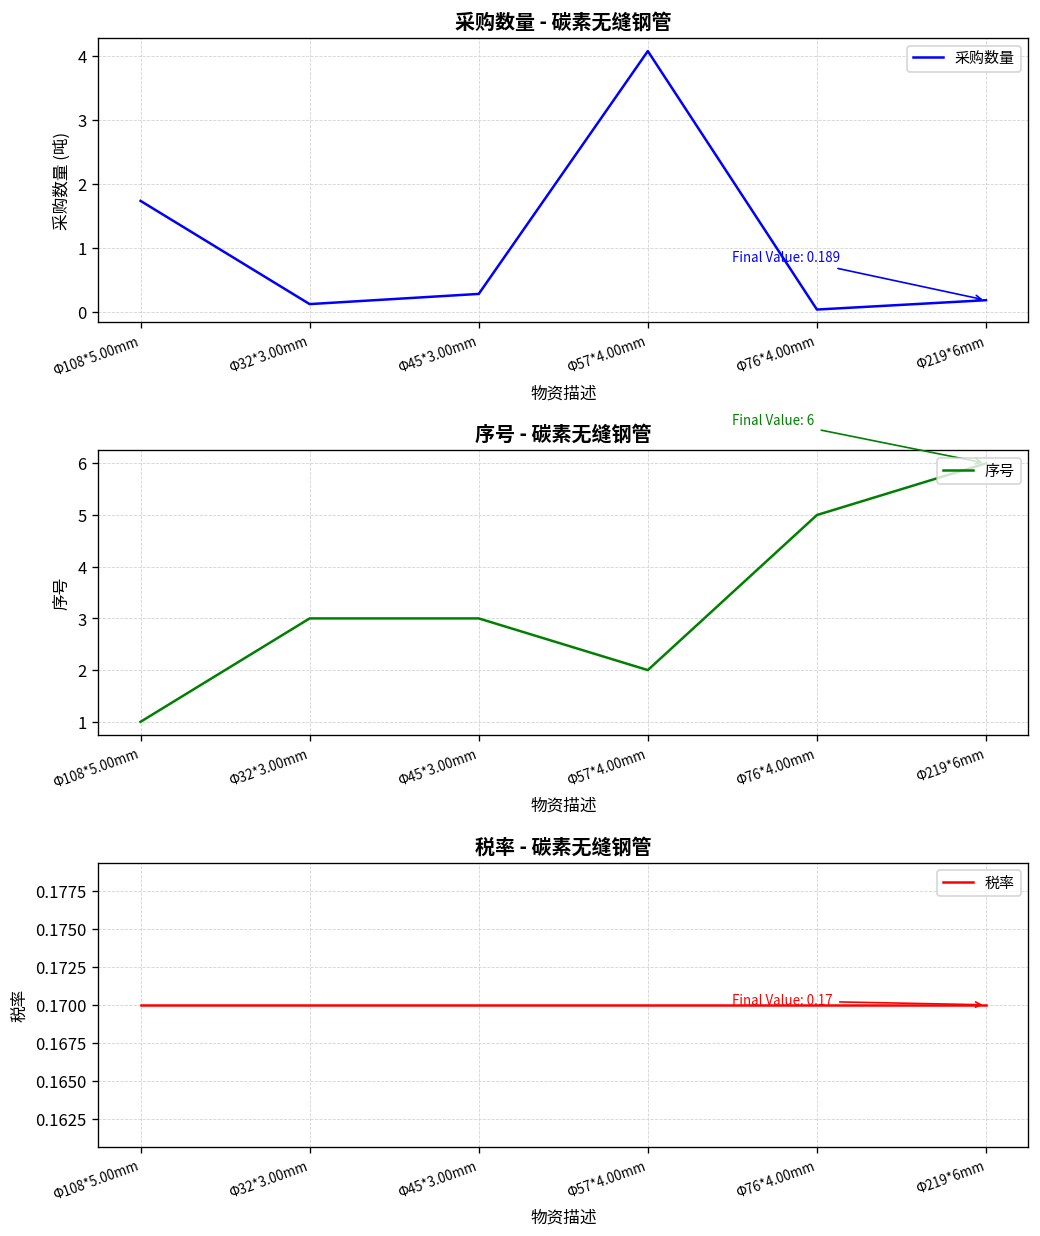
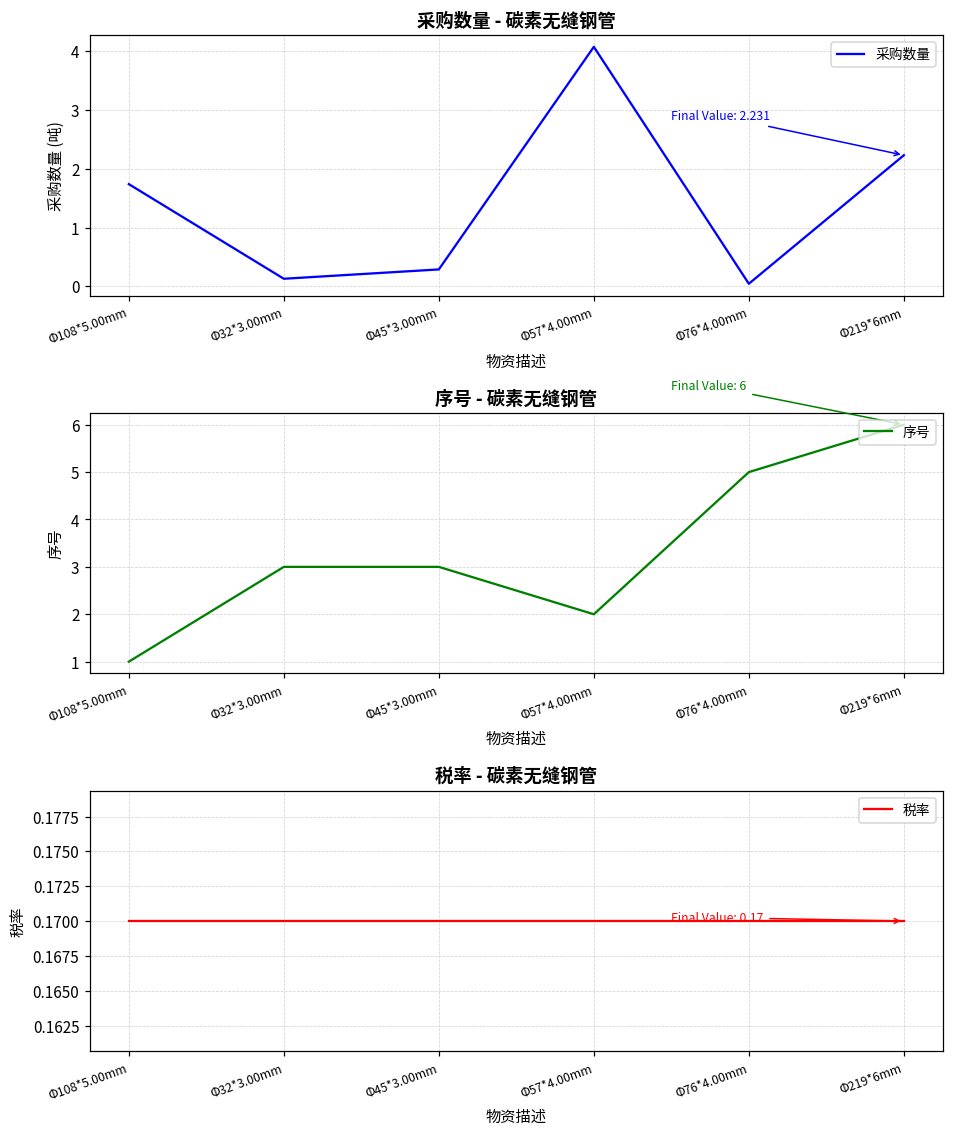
采购数量 - 碳素无缝钢管, Φ219*6mm: 0.189 -> 2.231
